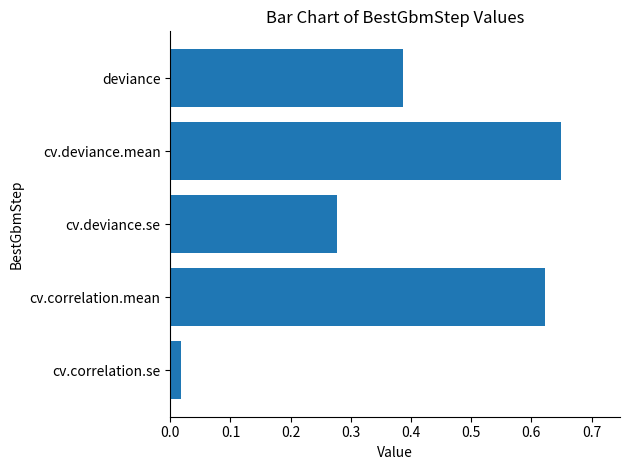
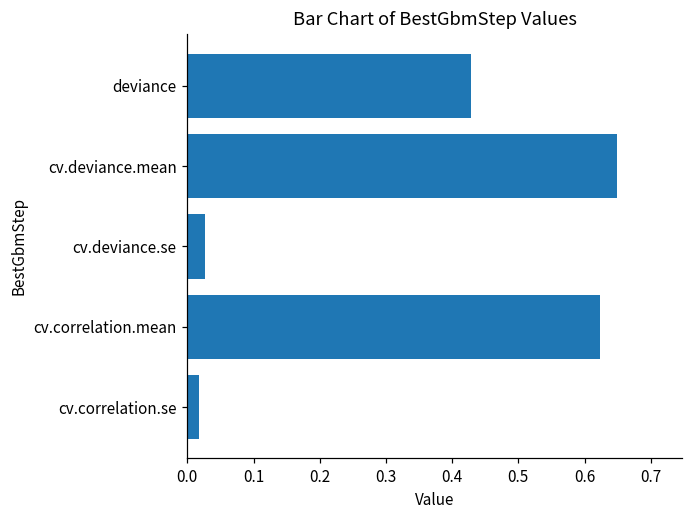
deviance: 0.39 -> 0.43
cv.deviance.se: 0.28 -> 0.03
